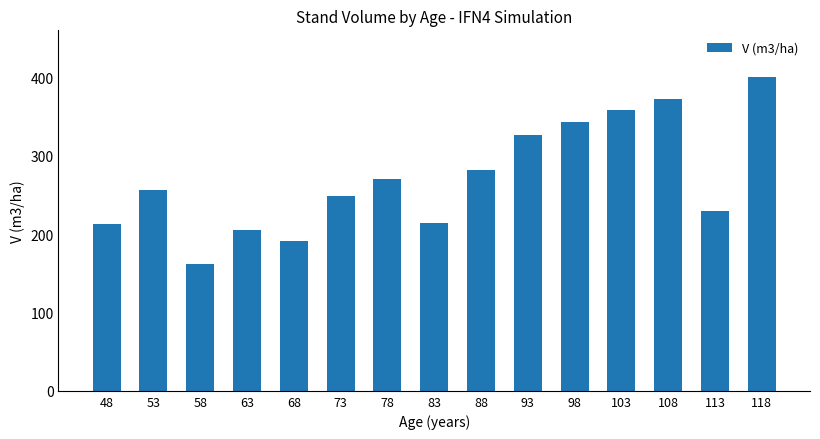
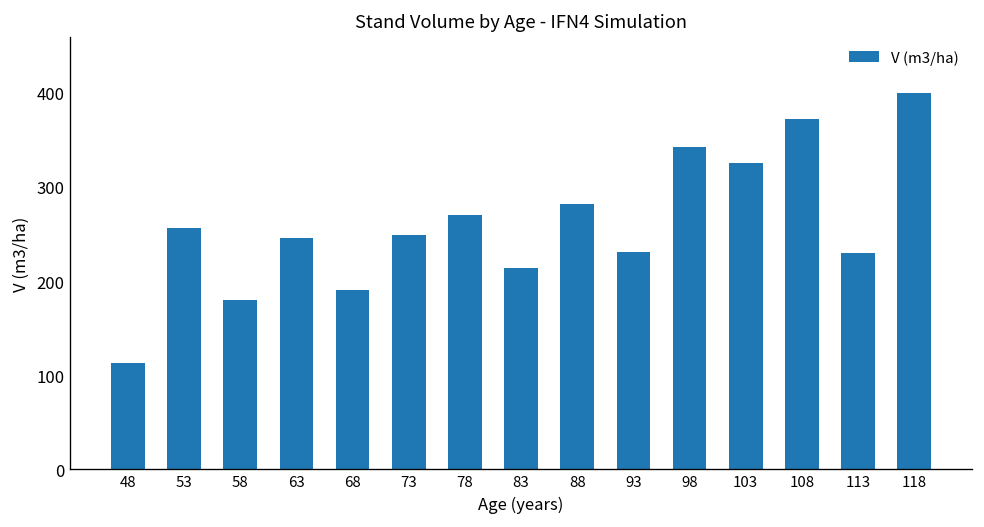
48: 210 -> 110
58: 160 -> 180
63: 210 -> 250
93: 330 -> 230
103: 360 -> 330
